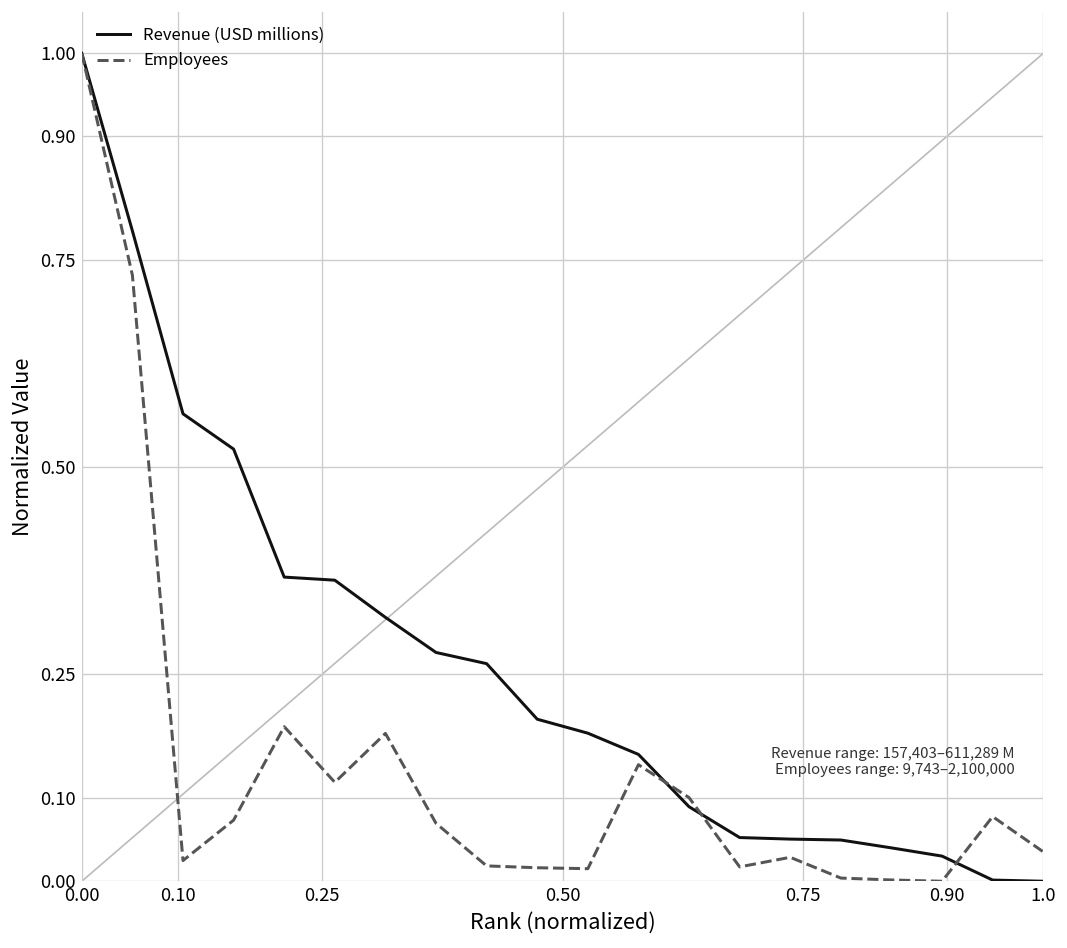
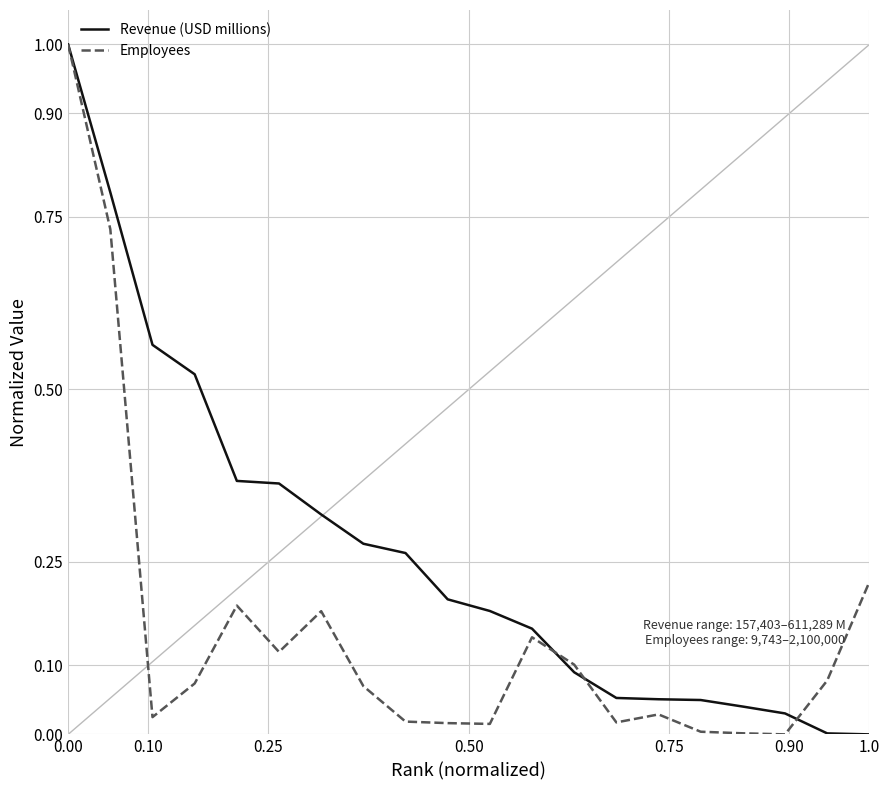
Employees, 1.0: 0.04 -> 0.22
